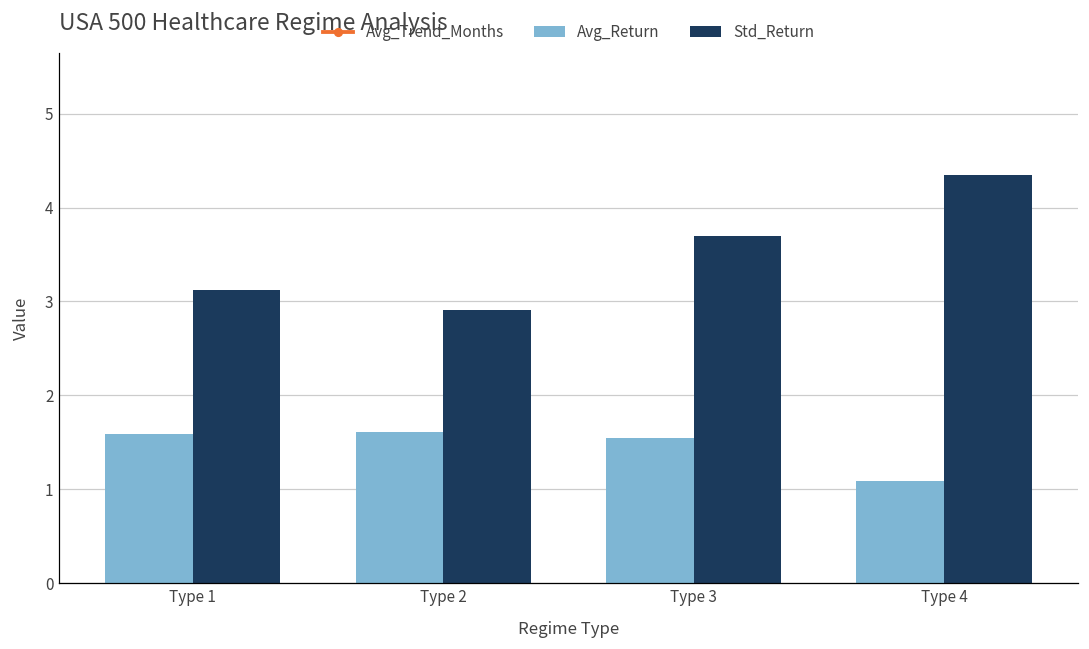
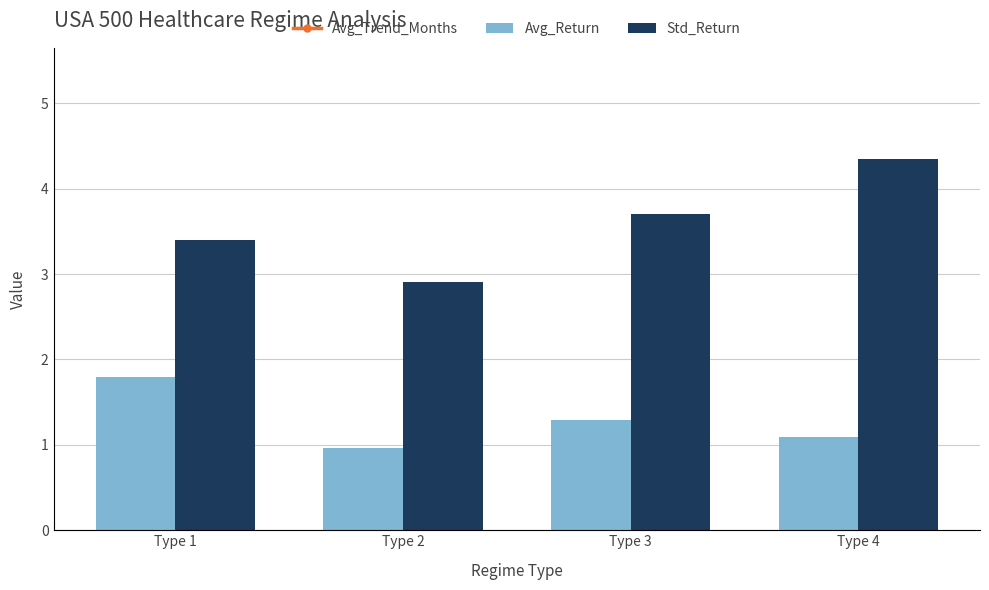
Avg_Return, Type 1: 1.6 -> 1.8
Std_Return, Type 1: 3.1 -> 3.4
Avg_Return, Type 2: 1.6 -> 1.0
Avg_Return, Type 3: 1.5 -> 1.3
